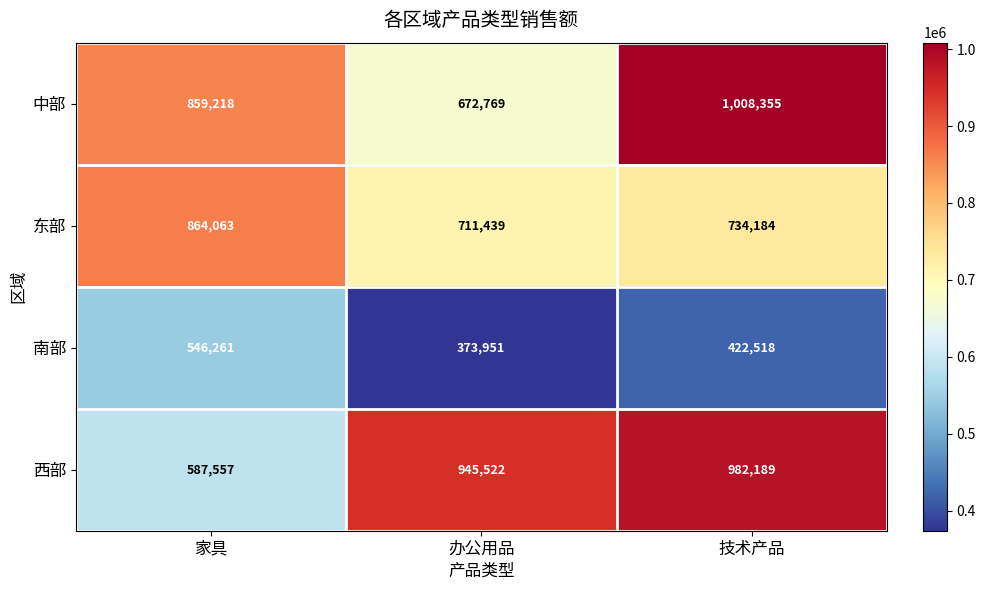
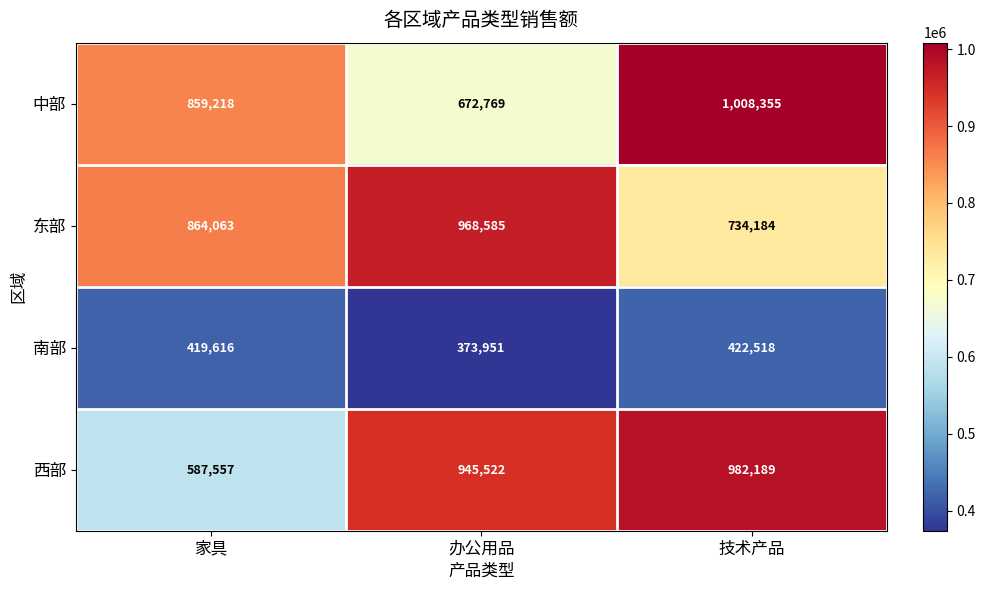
东部, 办公用品: 711,439 -> 968,585
南部, 家具: 546,261 -> 419,616
